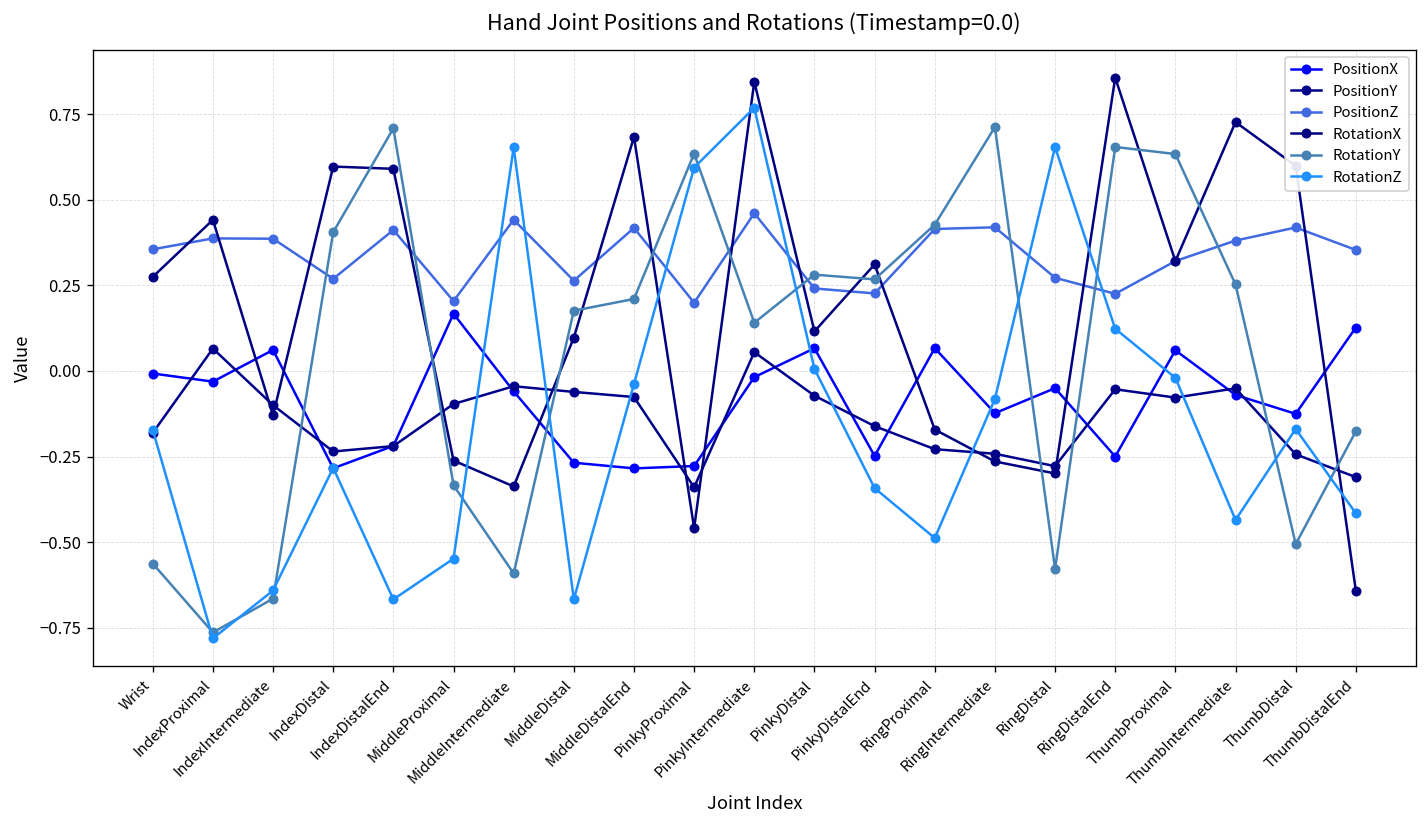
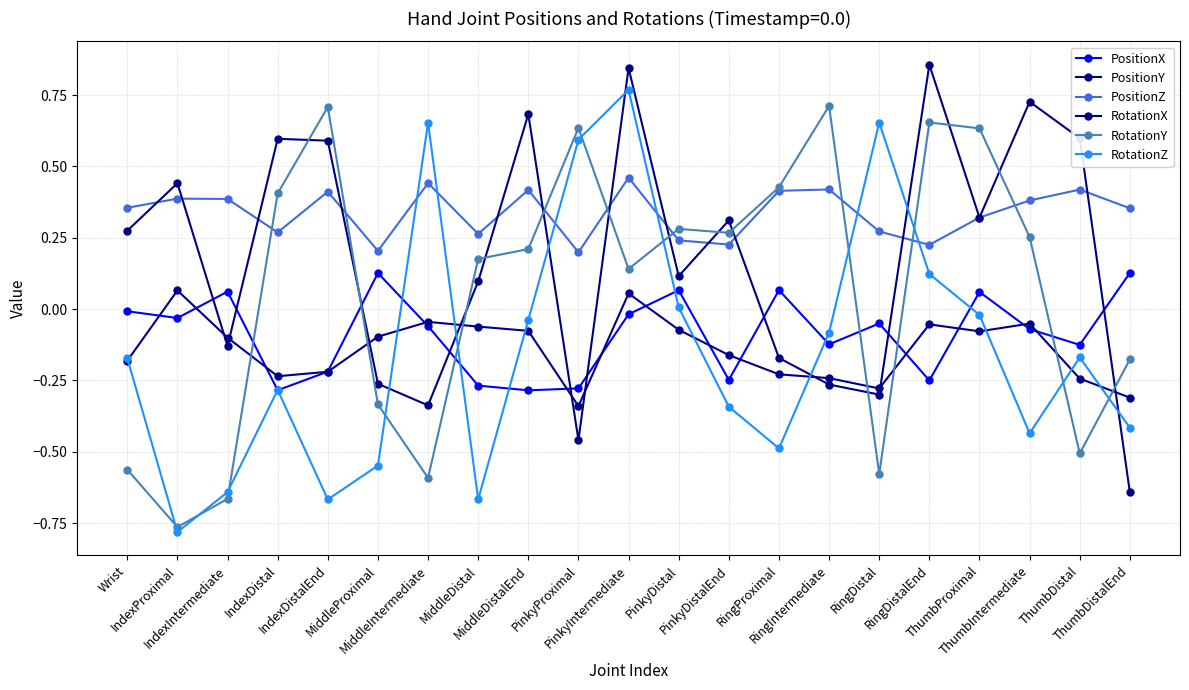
PositionX, MiddleProximal: 0.17 -> 0.13
